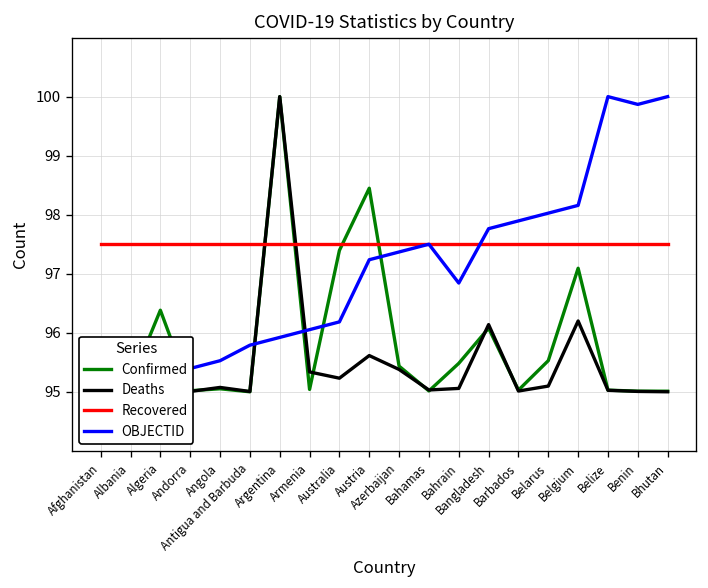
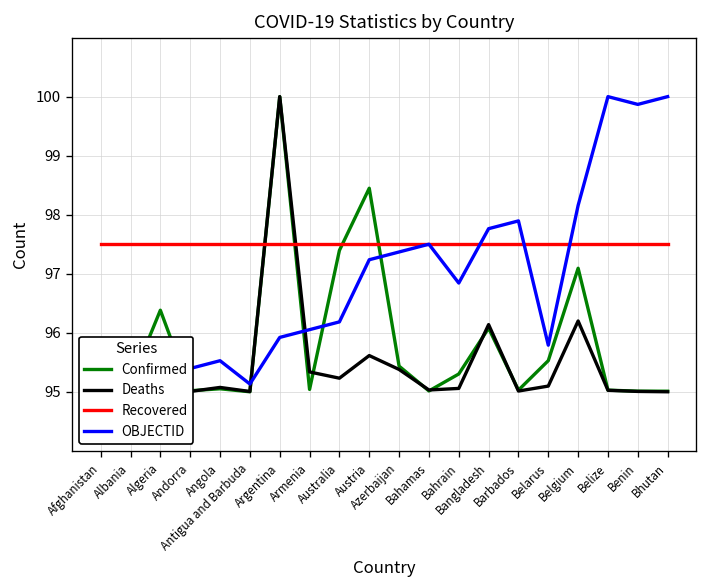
OBJECTID, Antigua and Barbuda: 95.8 -> 95.1
Confirmed, Bahrain: 95.5 -> 95.3
OBJECTID, Belarus: 98.0 -> 95.8
